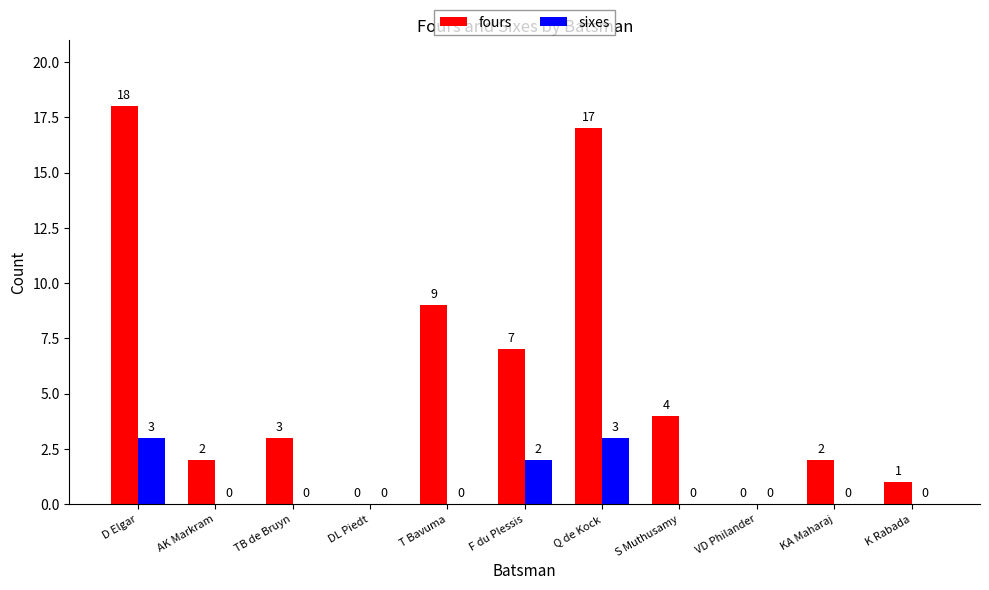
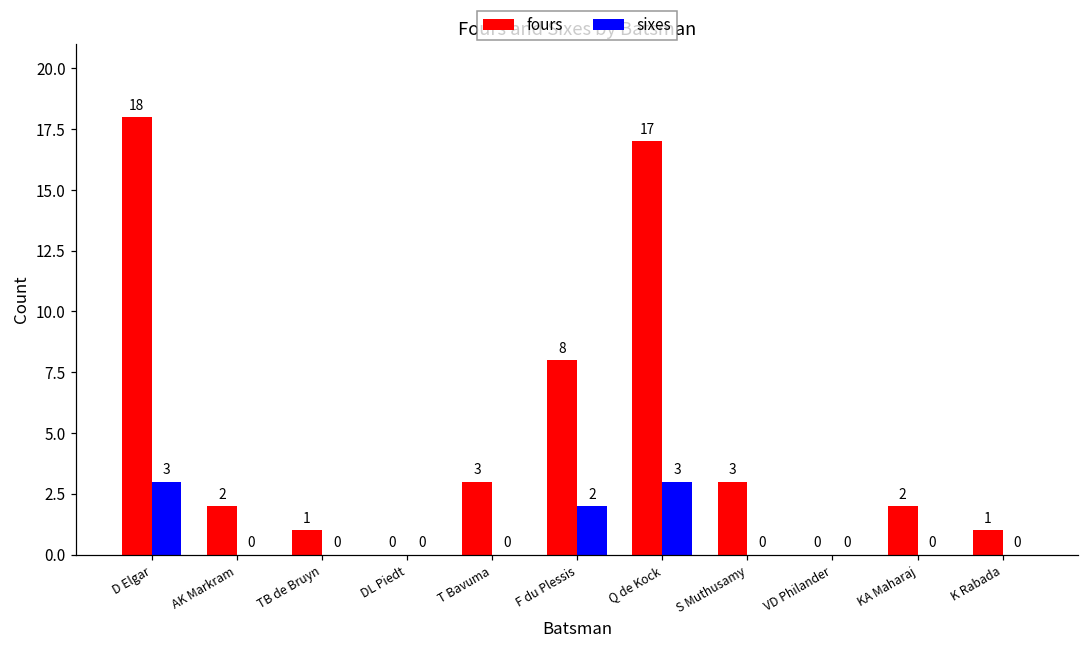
fours, TB de Bruyn: 3 -> 1
fours, T Bavuma: 9 -> 3
fours, F du Plessis: 7 -> 8
fours, S Muthusamy: 4 -> 3
